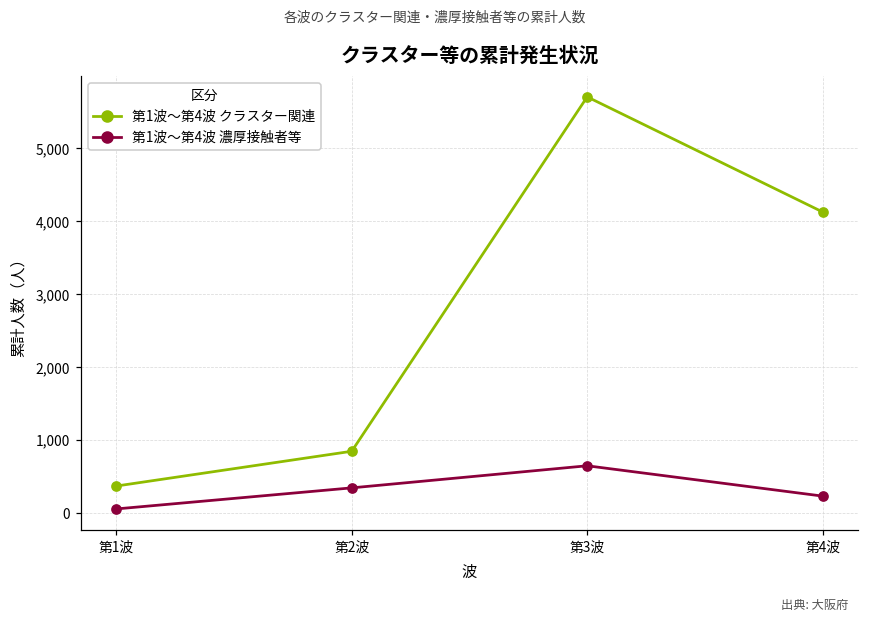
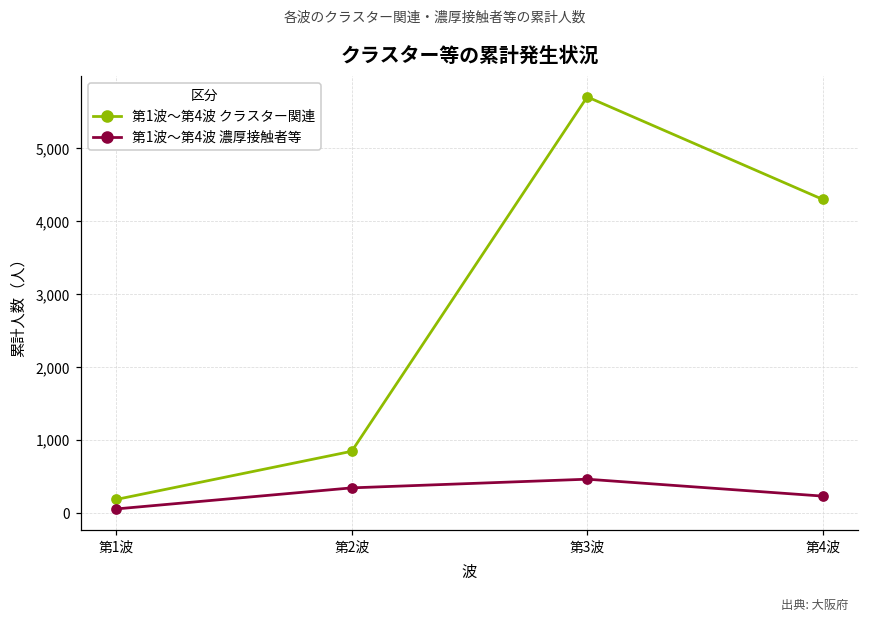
第1波〜第4波 クラスター関連, 第1波: 400 -> 200
第1波〜第4波 濃厚接触者等, 第3波: 600 -> 500
第1波〜第4波 クラスター関連, 第4波: 4,100 -> 4,300
